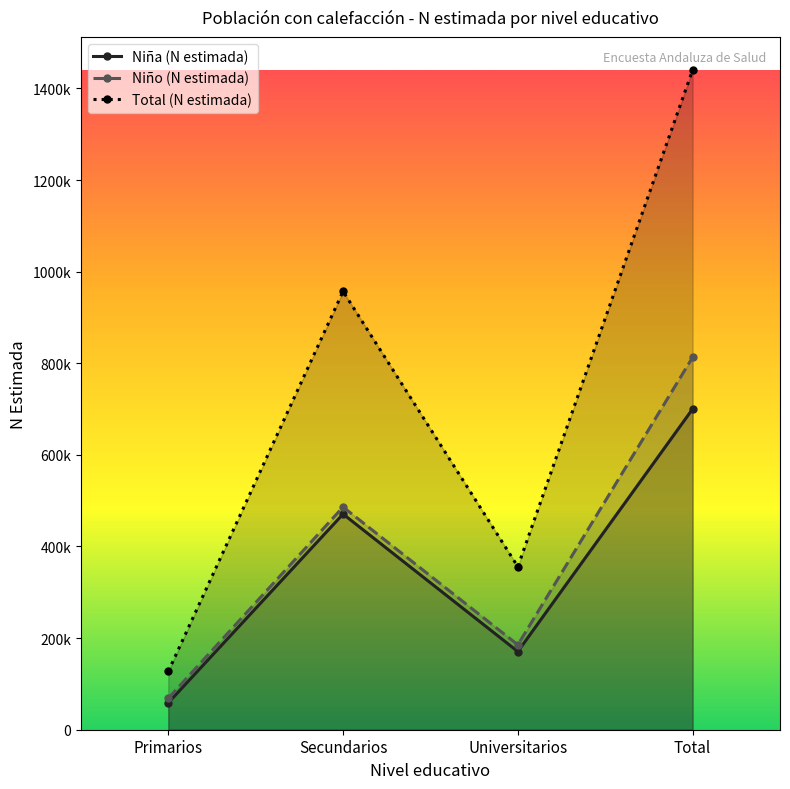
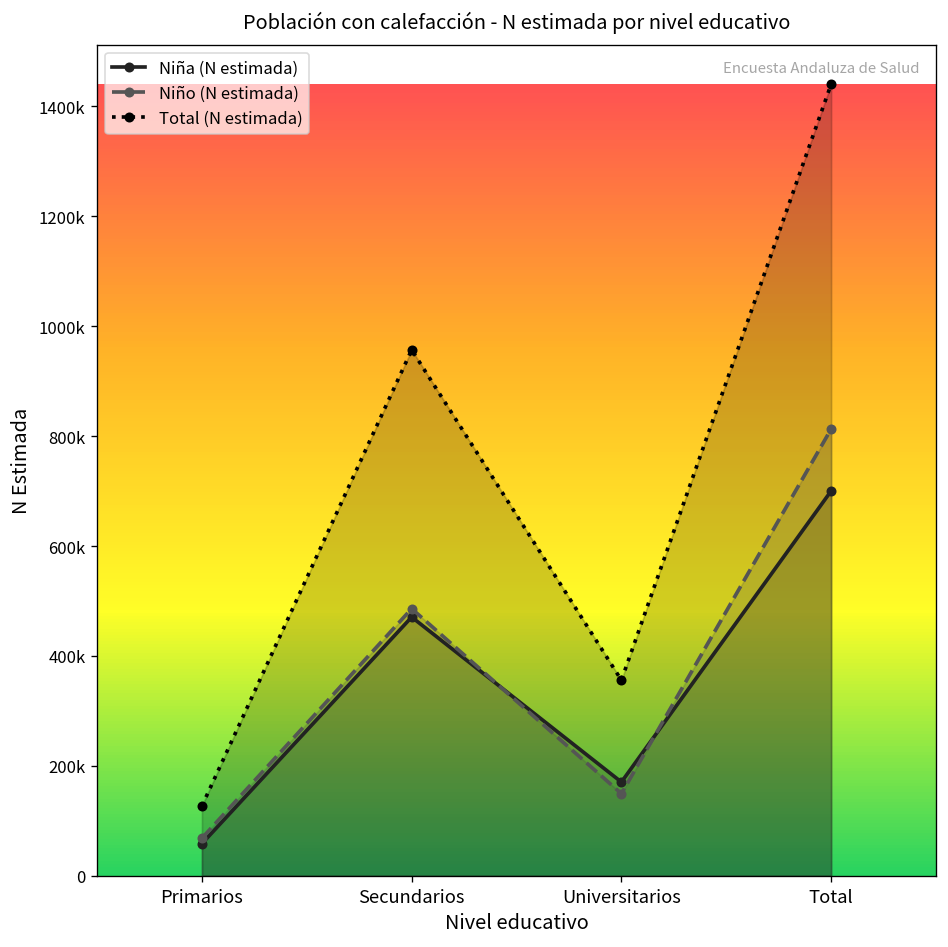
Niño (N estimada), Universitarios: 190000 -> 150000
